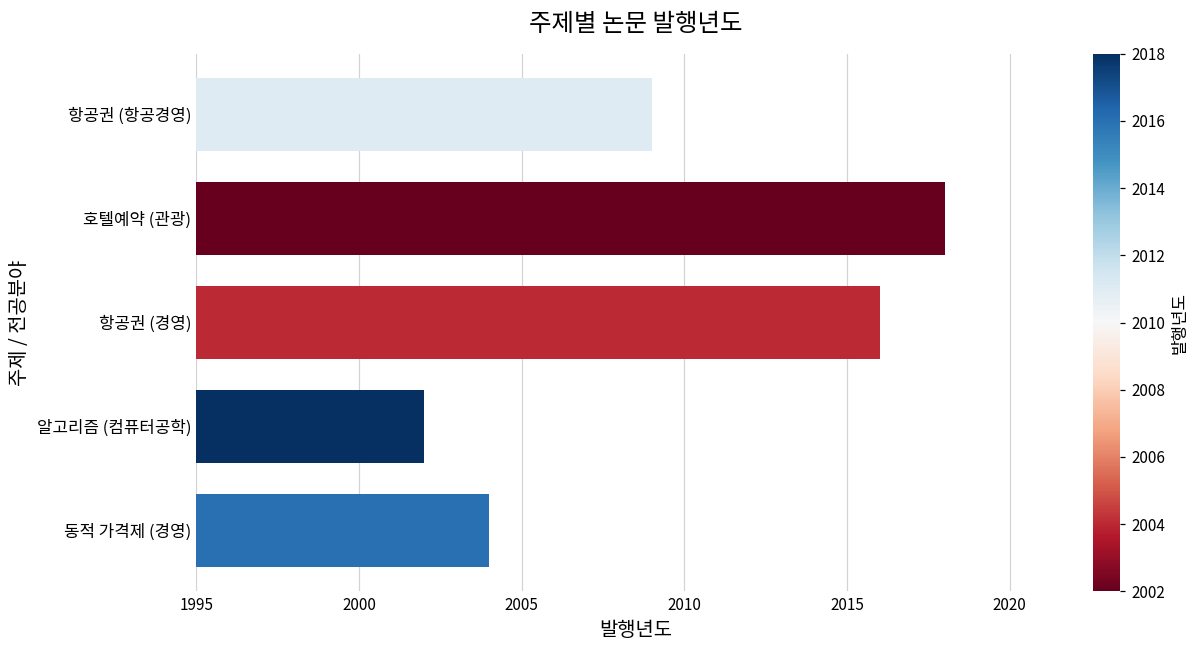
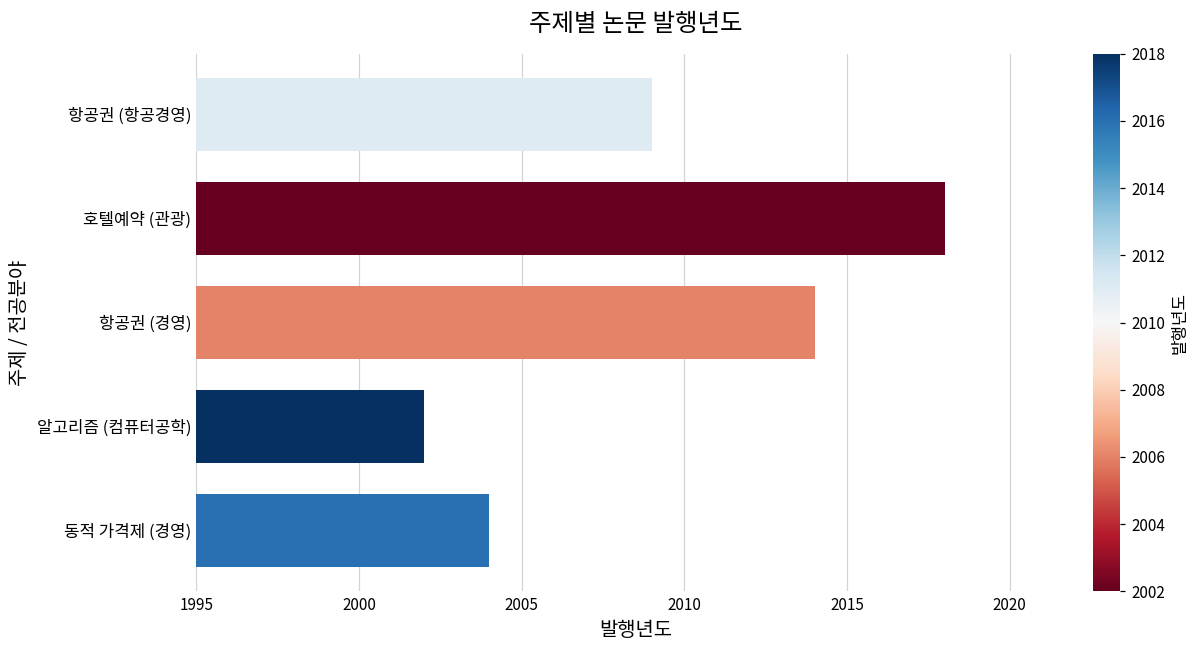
항공권 (경영): 2016 -> 2014
